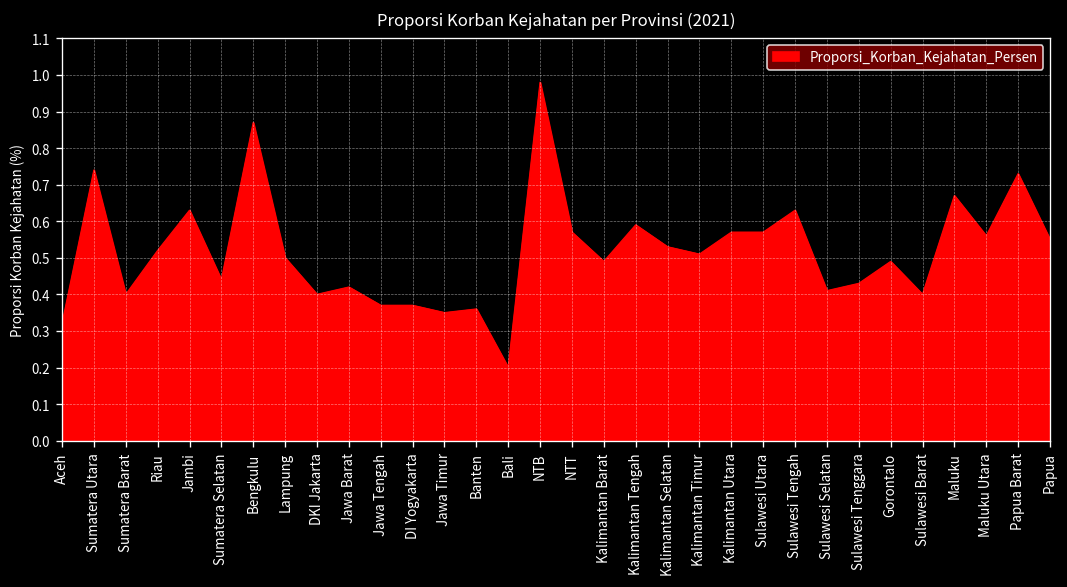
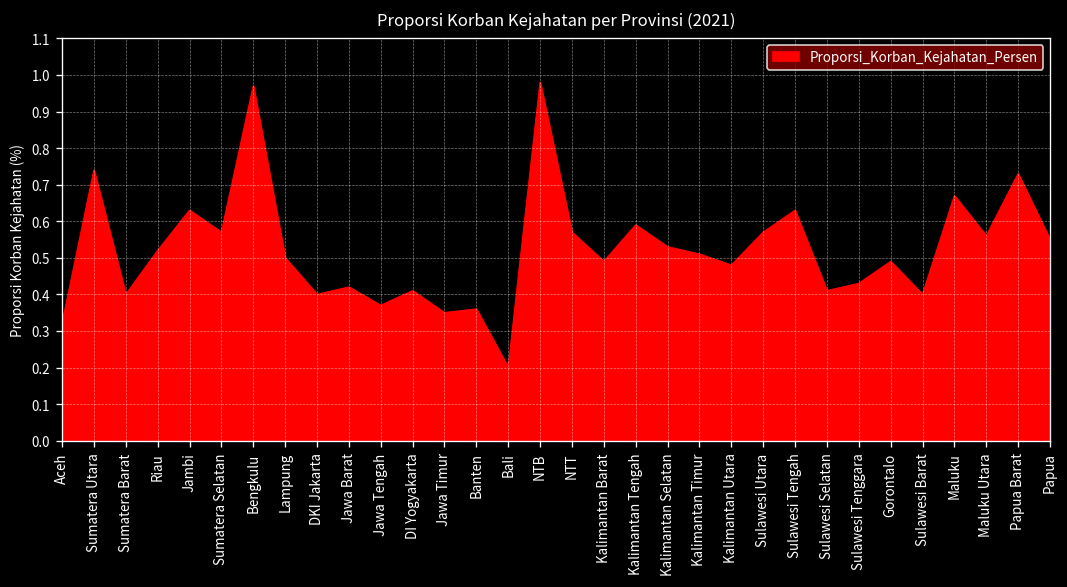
Sumatera Selatan: 0.44 -> 0.57
Bengkulu: 0.87 -> 0.97
DI Yogyakarta: 0.37 -> 0.41
Kalimantan Utara: 0.57 -> 0.48
